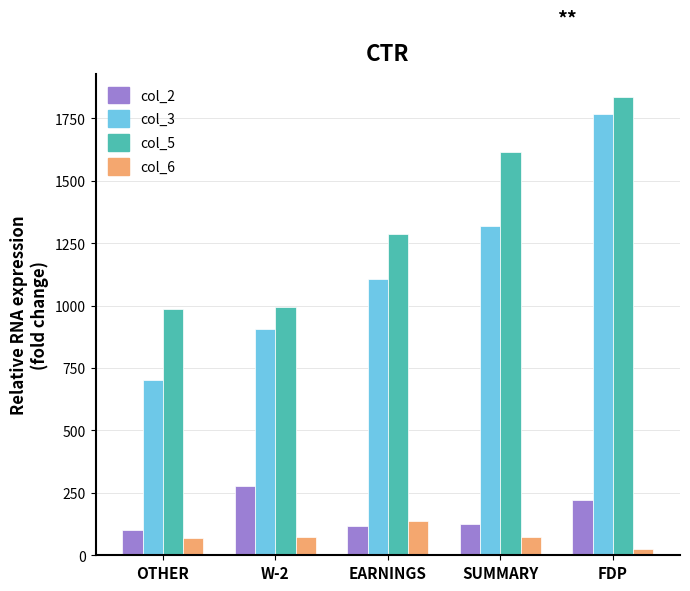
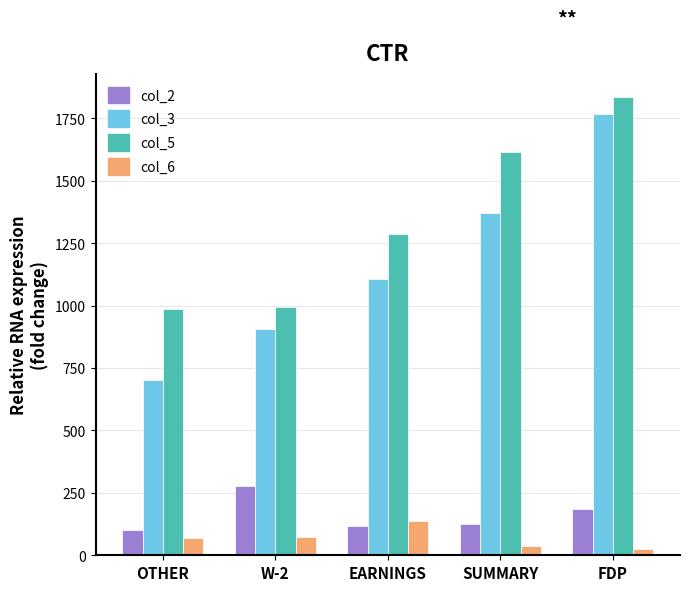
col_3, SUMMARY: 1320 -> 1370
col_6, SUMMARY: 70 -> 40
col_2, FDP: 220 -> 190
